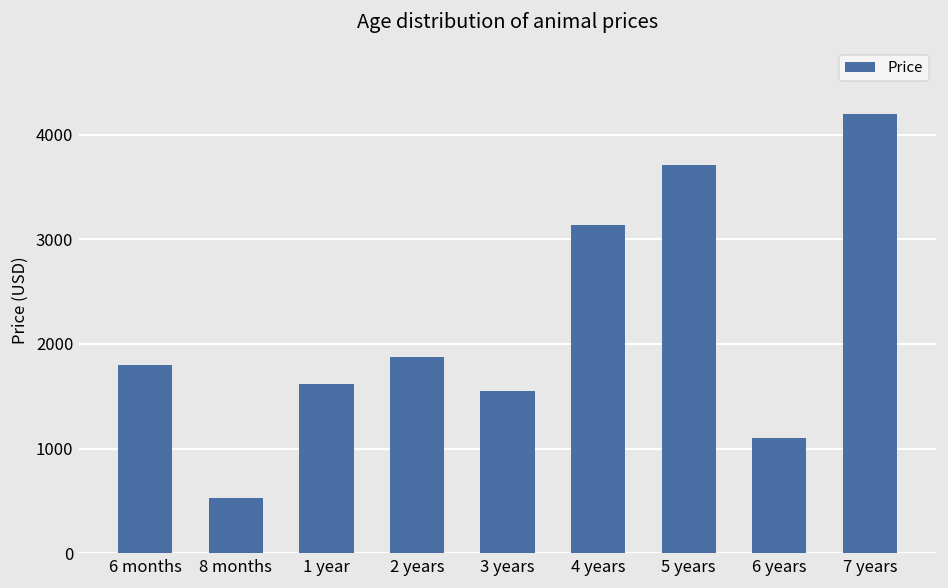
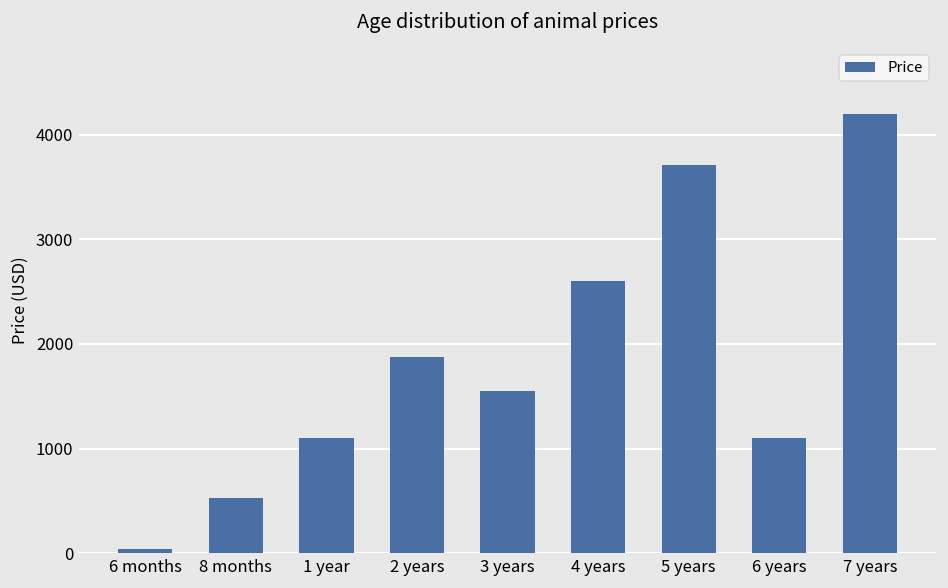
6 months: 1800 -> 0
1 year: 1600 -> 1100
4 years: 3100 -> 2600
